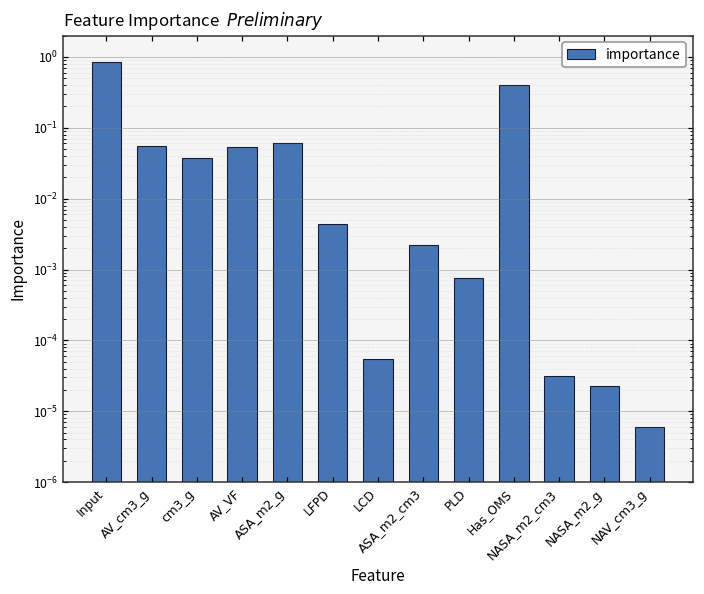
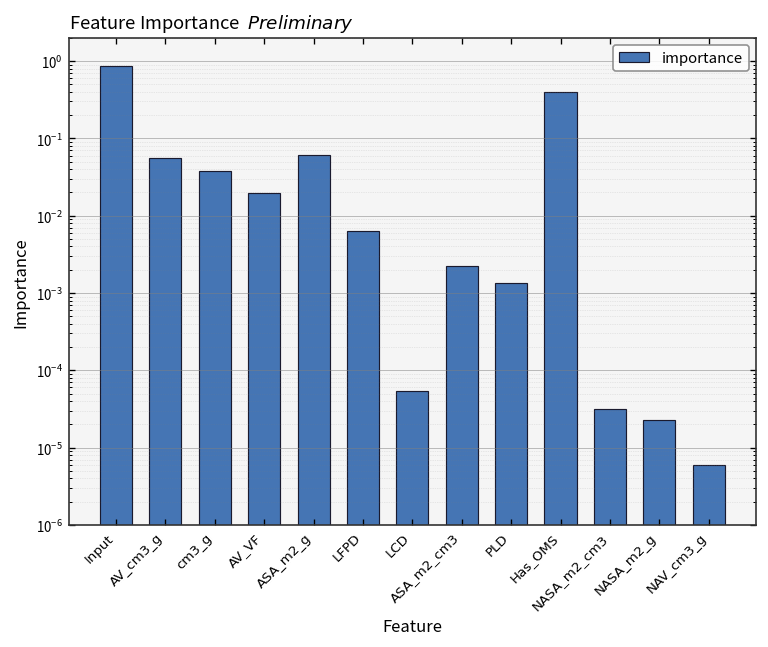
AV_VF: 0.05 -> 0.020
LFPD: 0.004 -> 0.006
PLD: 0.0008 -> 0.0014
